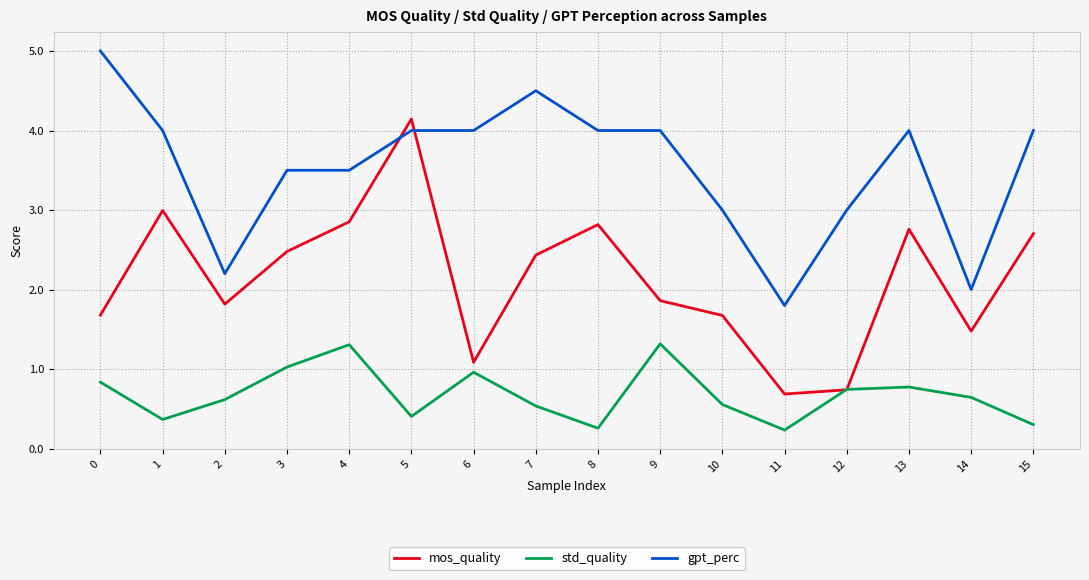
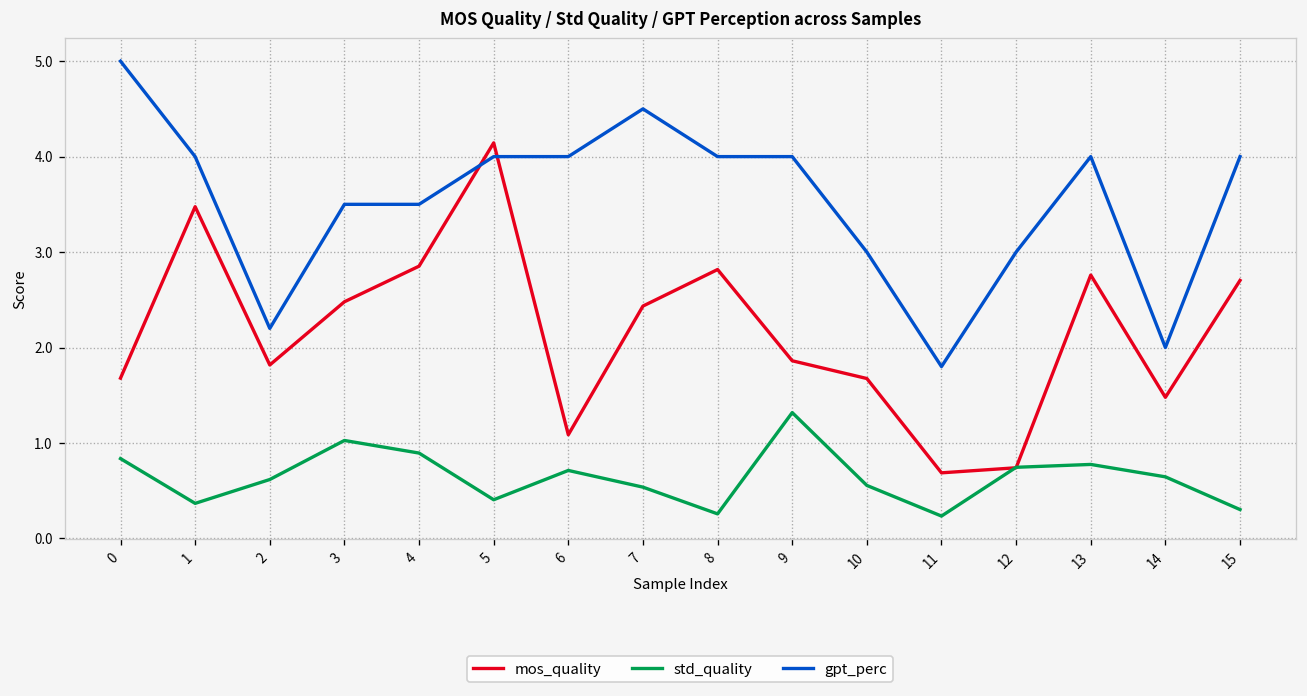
mos_quality, 1: 3.0 -> 3.5
std_quality, 4: 1.3 -> 0.9
std_quality, 6: 1.0 -> 0.7
